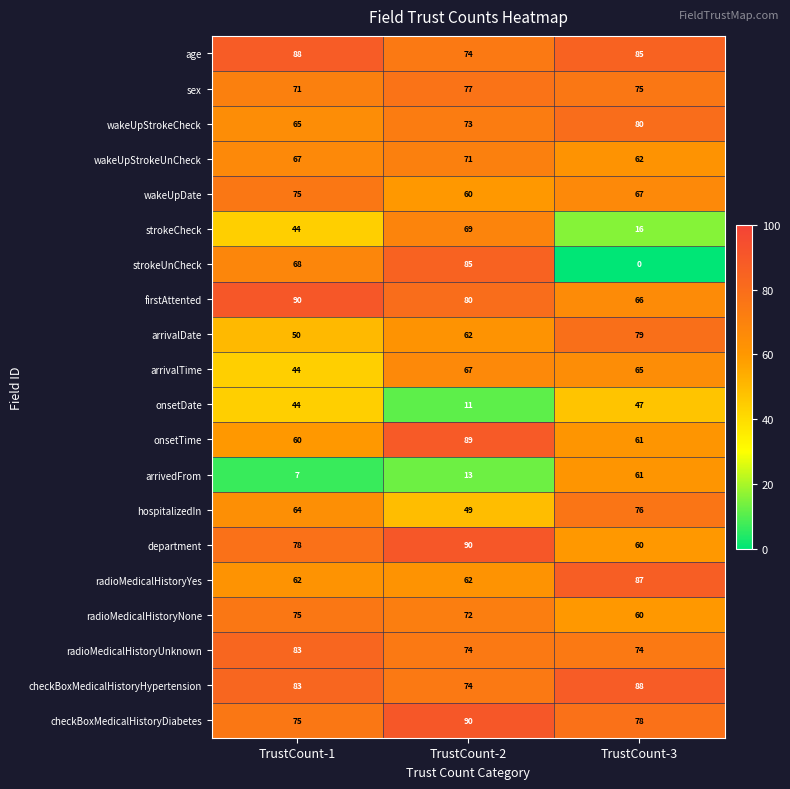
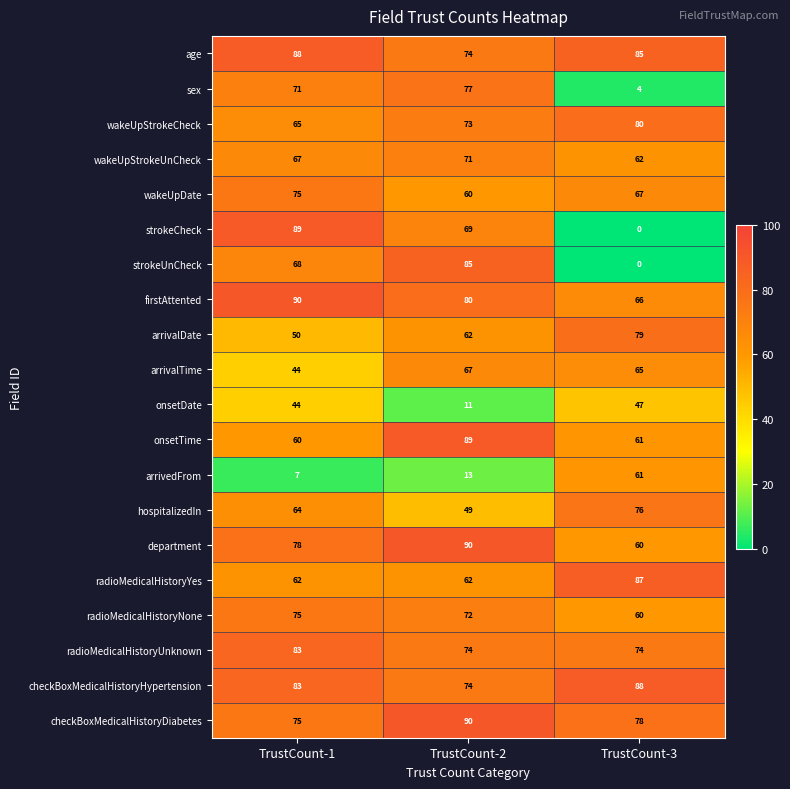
sex, TrustCount-3: 75 -> 4
strokeCheck, TrustCount-1: 44 -> 89
strokeCheck, TrustCount-3: 16 -> 0
